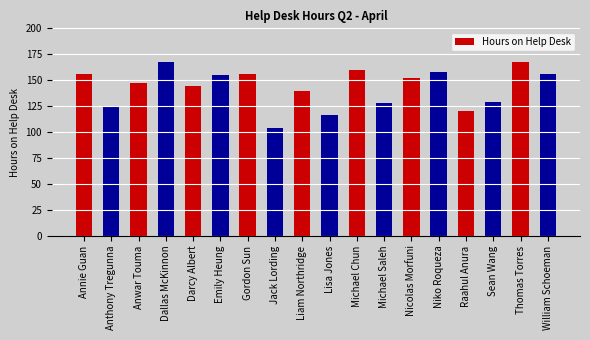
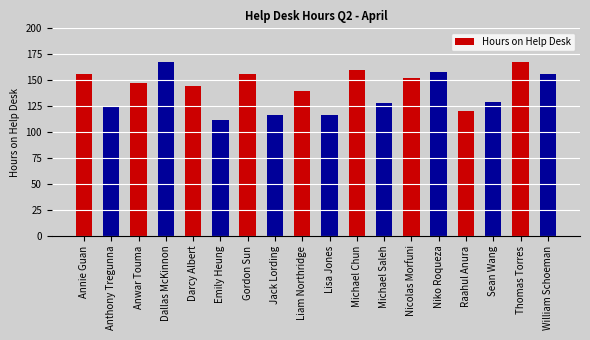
Emily Heung: 155 -> 112
Jack Lording: 104 -> 116
